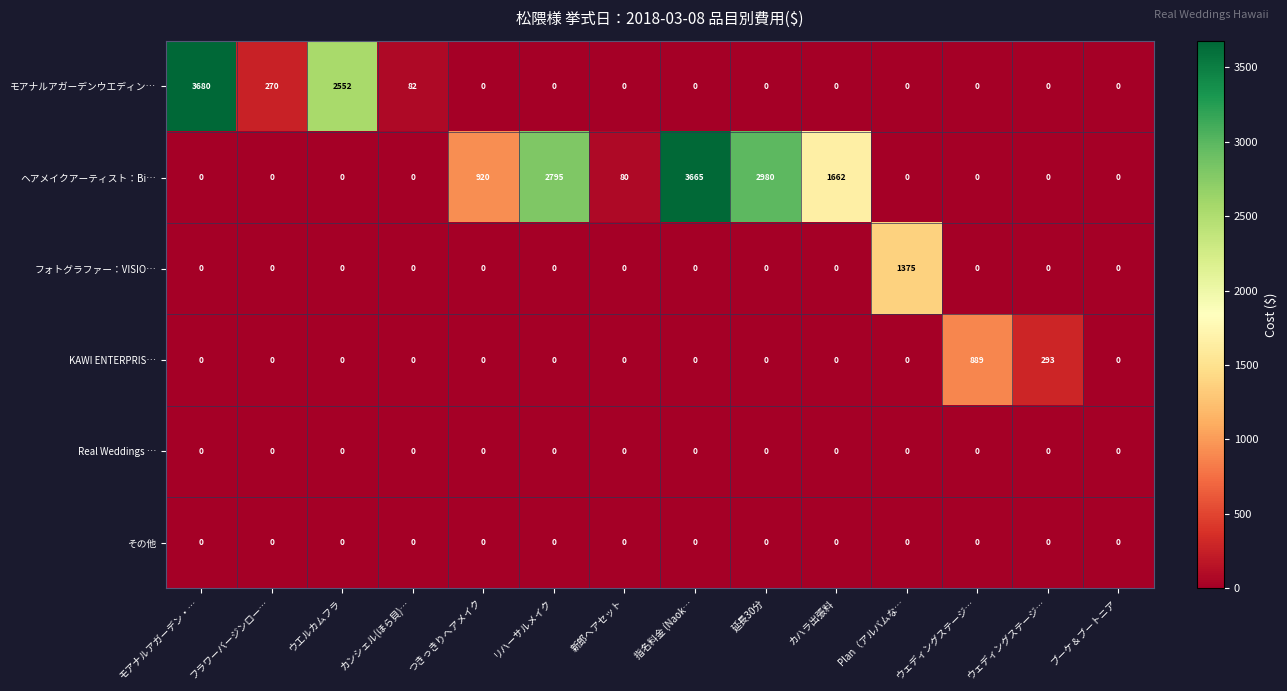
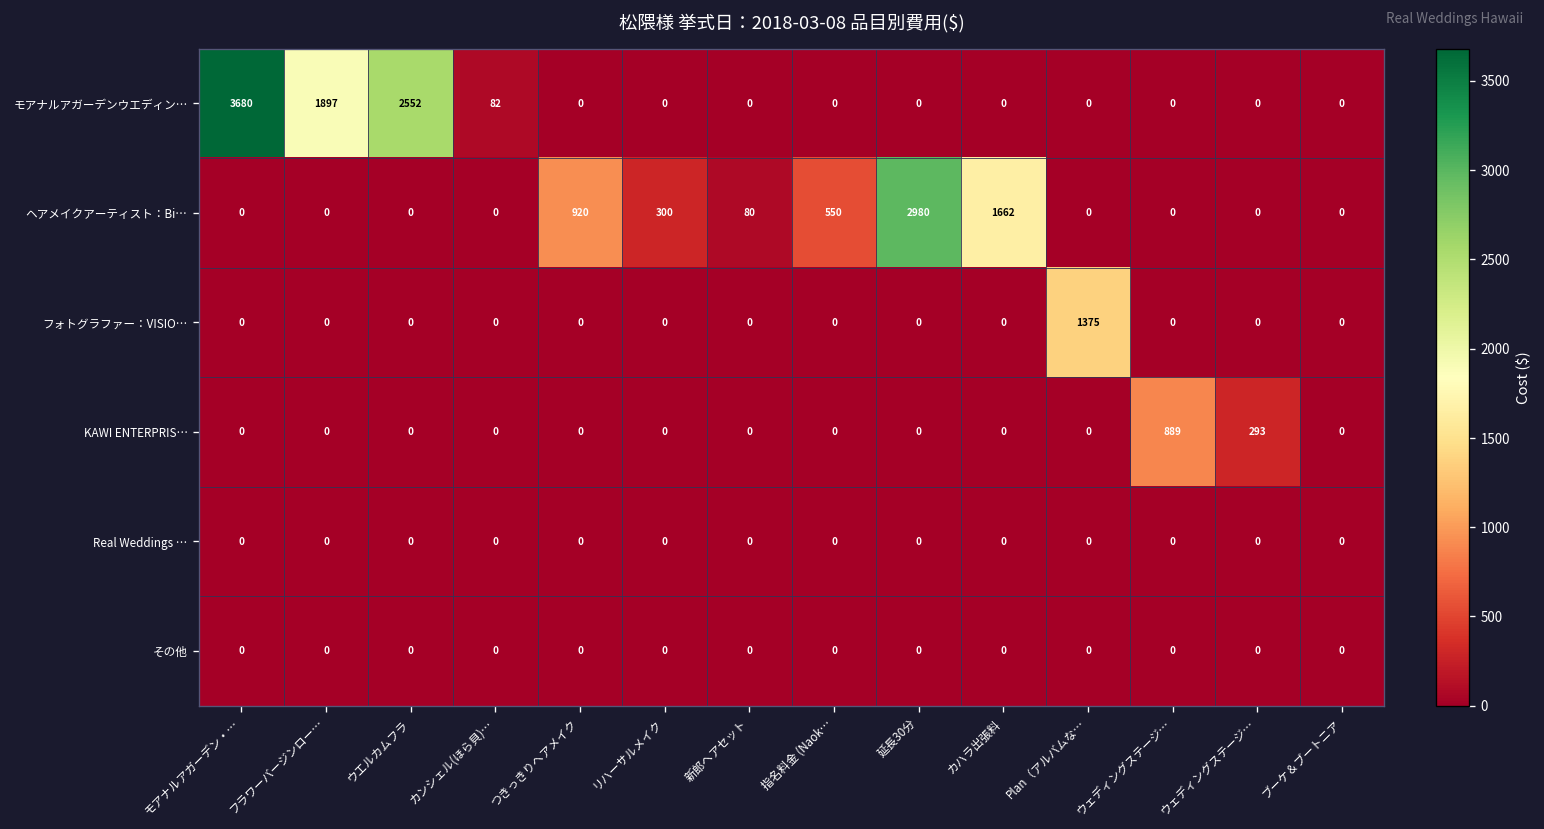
モアナルアガーデンウエディン…, フラワーバージンロー…: 270 -> 1897
ヘアメイクアーティスト：Bi…, リハーサルメイク: 2795 -> 300
ヘアメイクアーティスト：Bi…, 指名料金 (Naok…: 3665 -> 550
